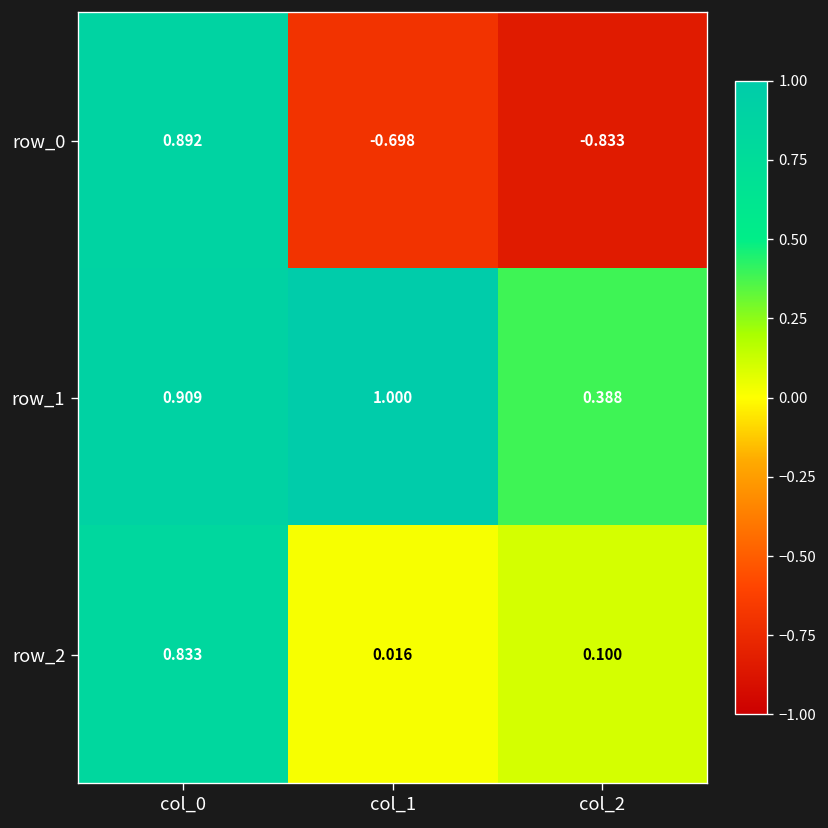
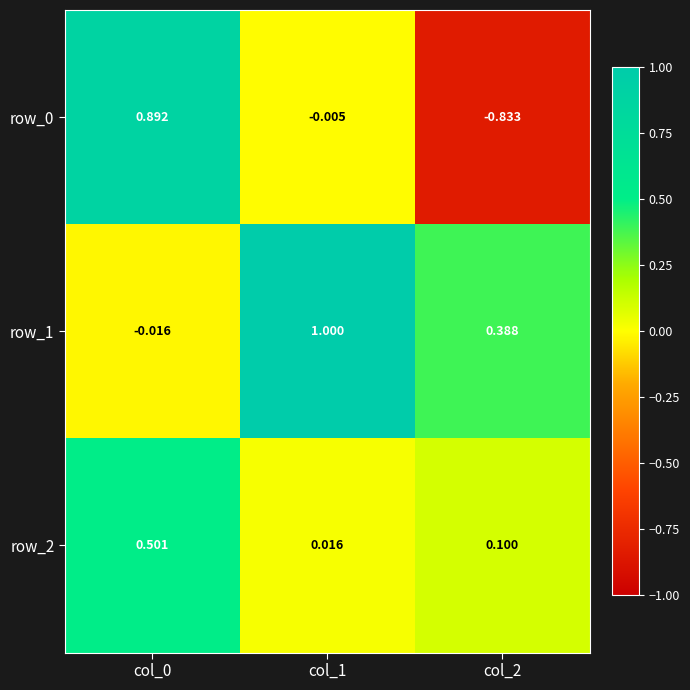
row_0, col_1: -0.698 -> -0.005
row_1, col_0: 0.909 -> -0.016
row_2, col_0: 0.833 -> 0.501
